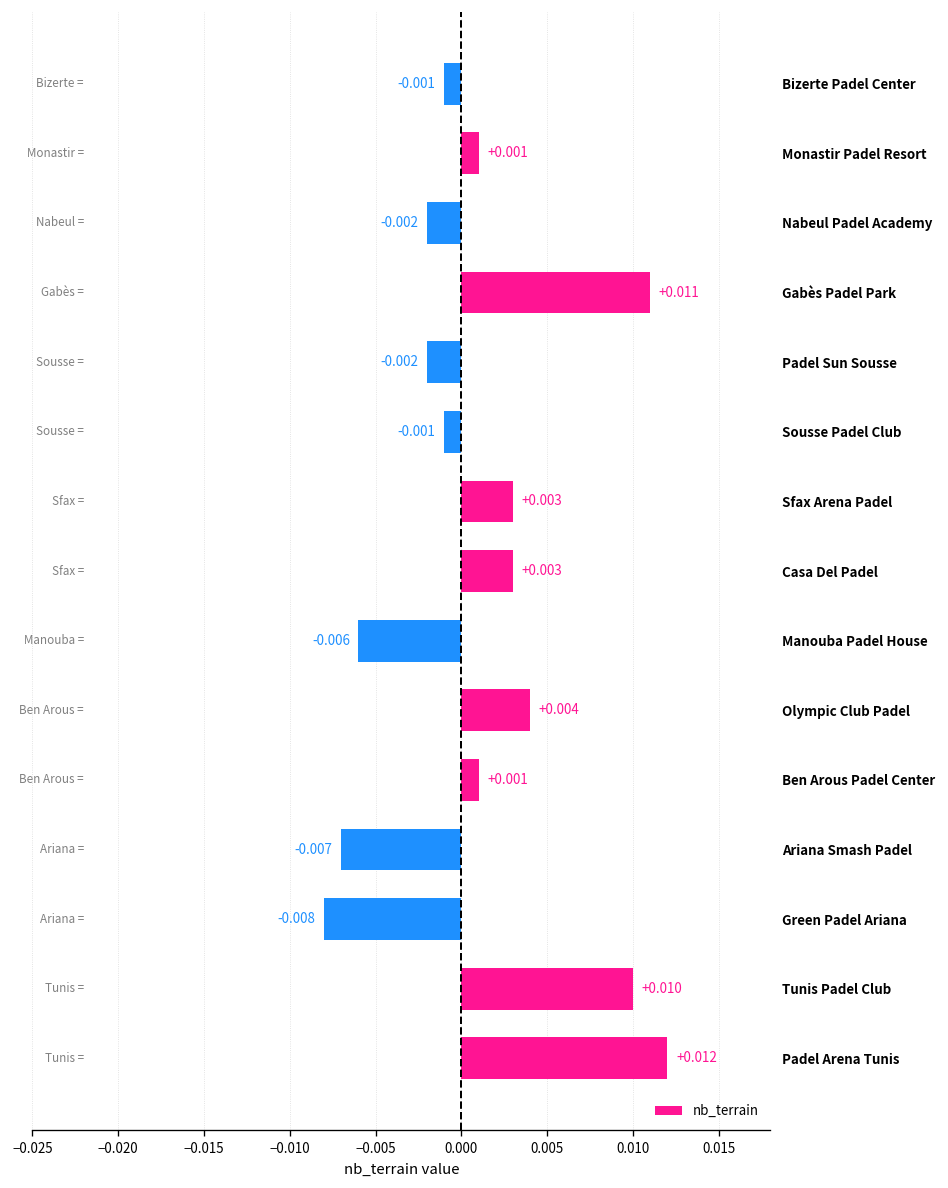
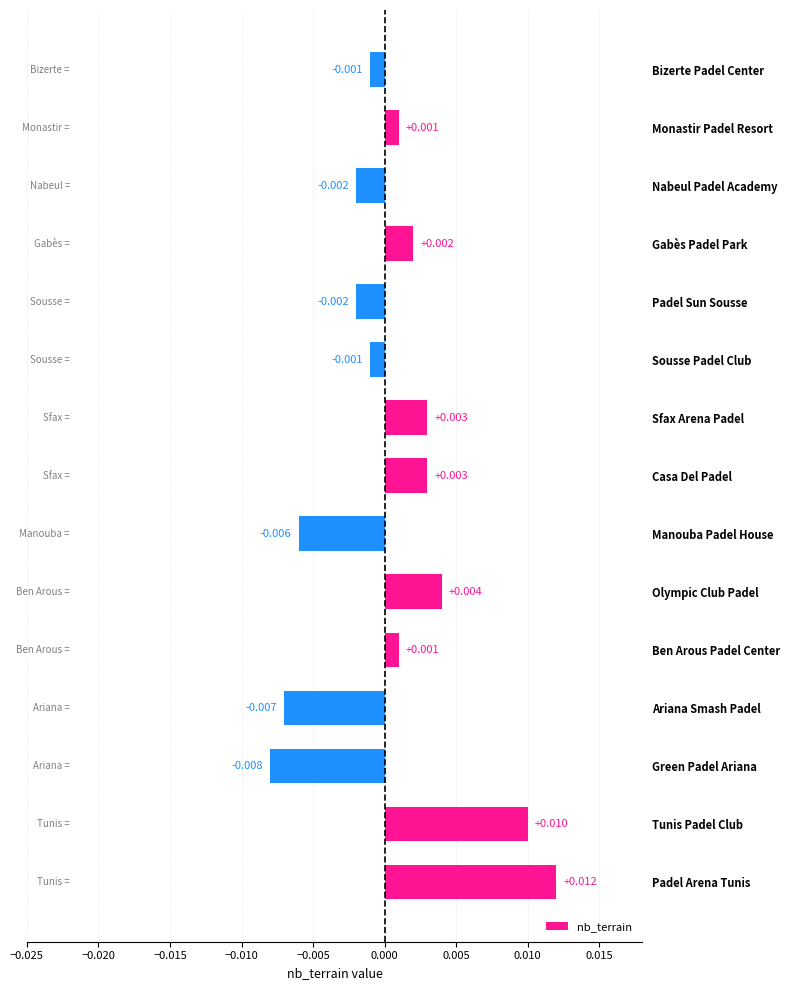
Gabès Padel Park: +0.011 -> +0.002
